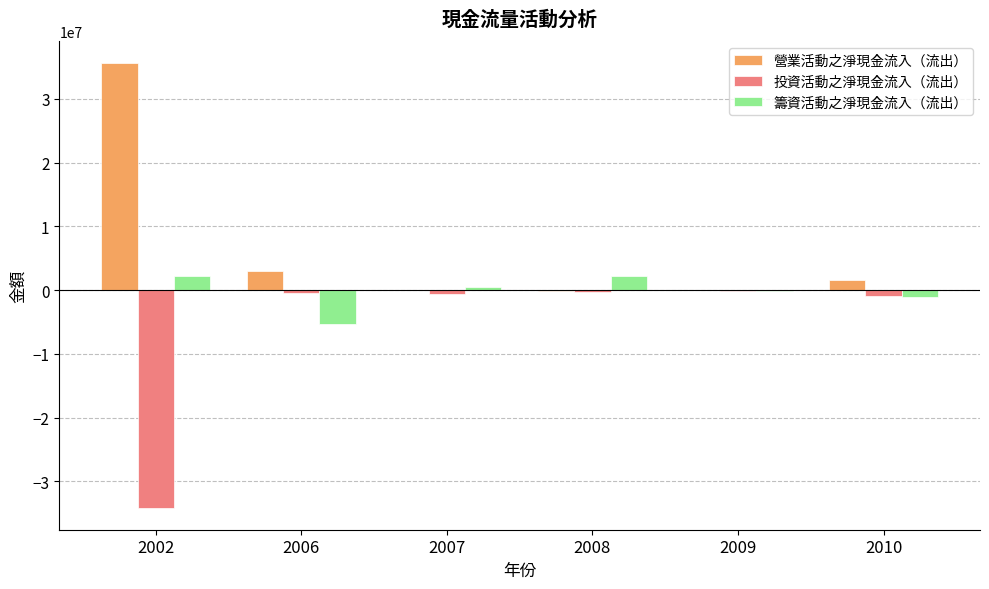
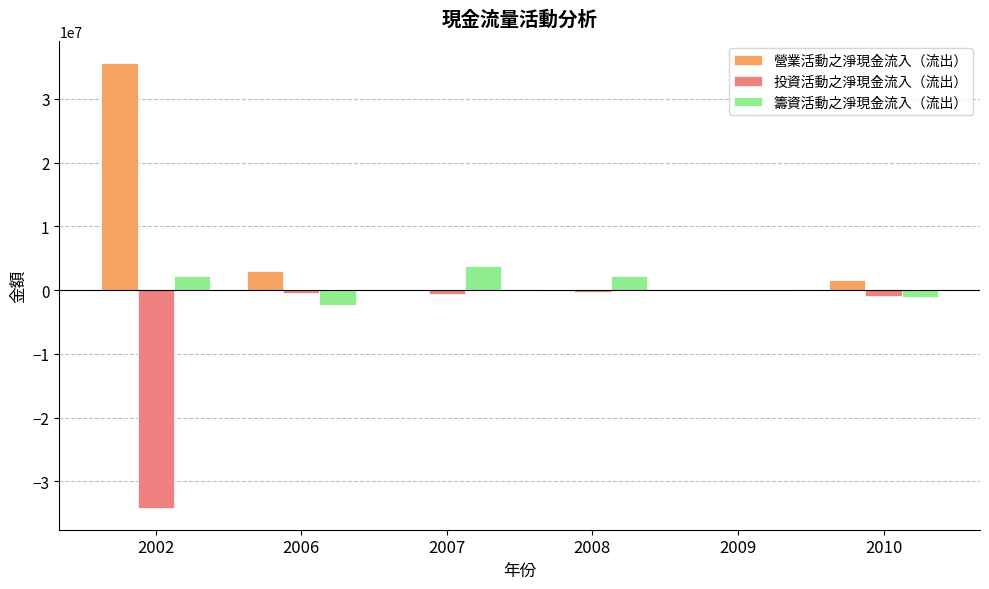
籌資活動之淨現金流入（流出）, 2006: -5000000 -> -2000000
籌資活動之淨現金流入（流出）, 2007: 1000000 -> 4000000
